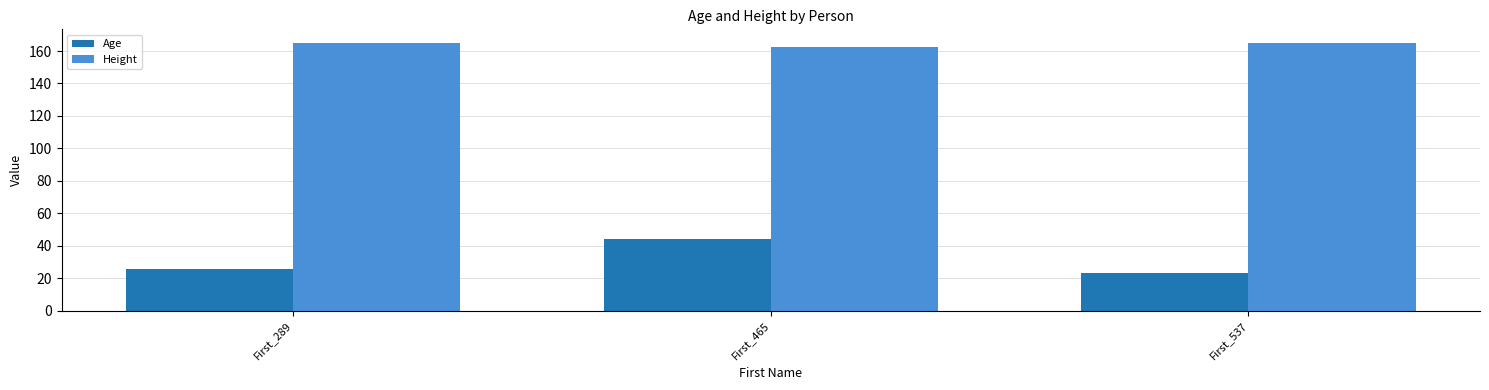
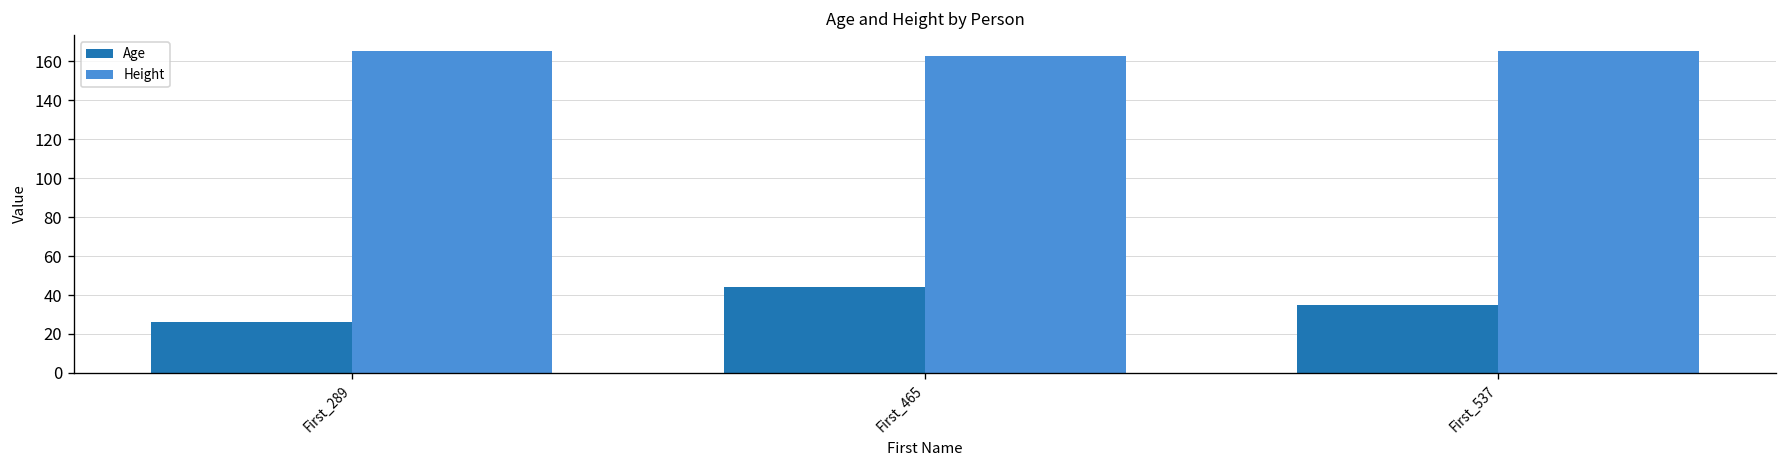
Age, First_537: 23 -> 35
